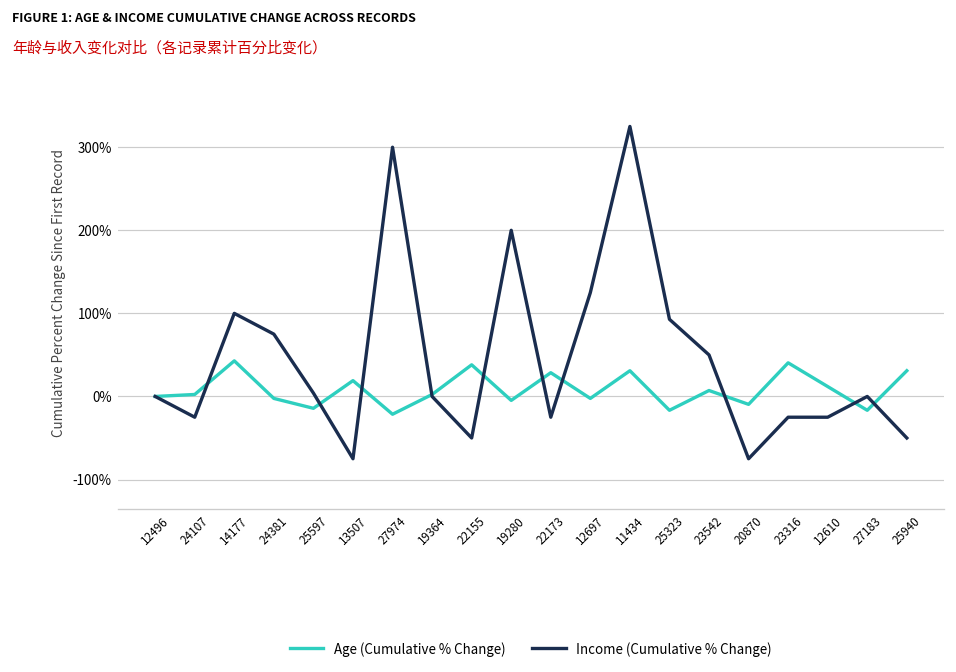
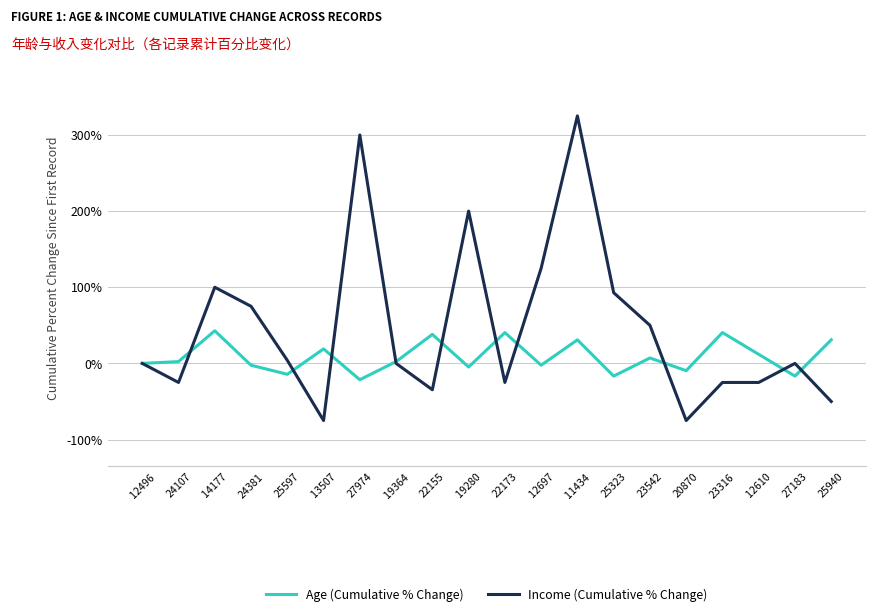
Income (Cumulative % Change), 22155: -50% -> -30%
Age (Cumulative % Change), 22173: 30% -> 40%
